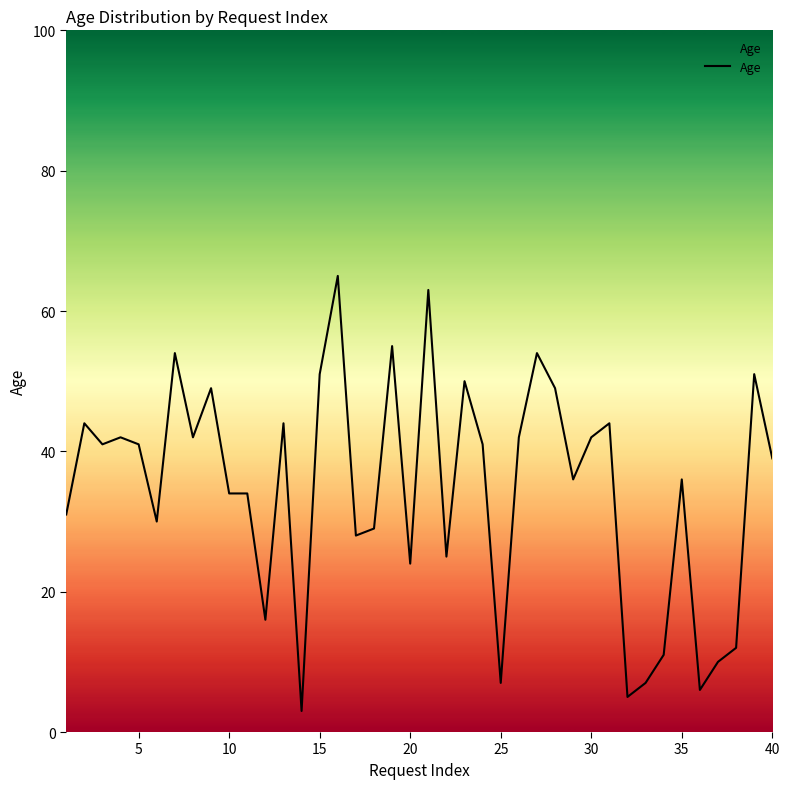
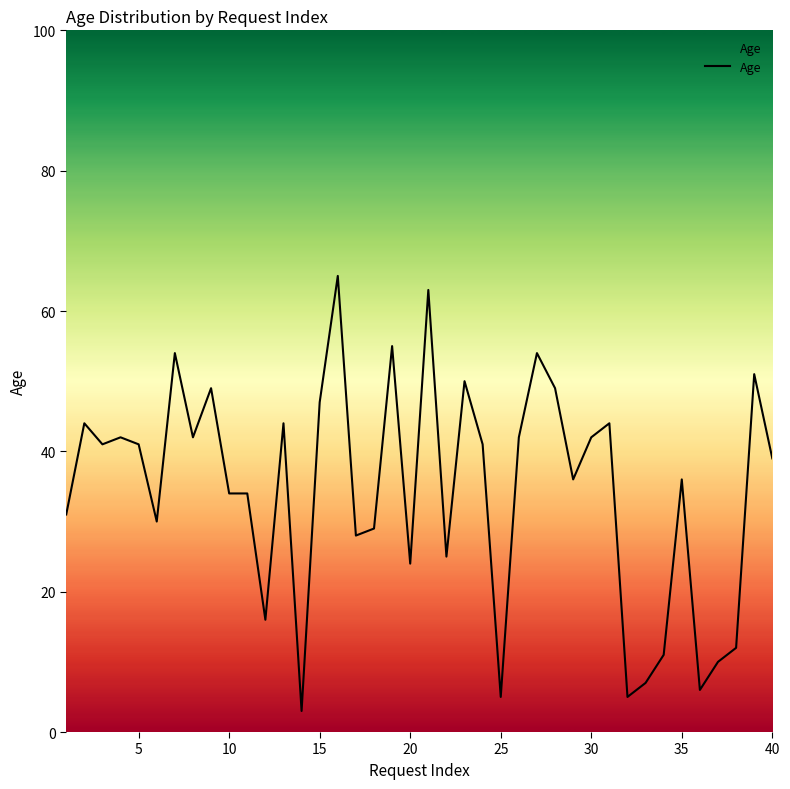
15: 51 -> 47
25: 7 -> 5
